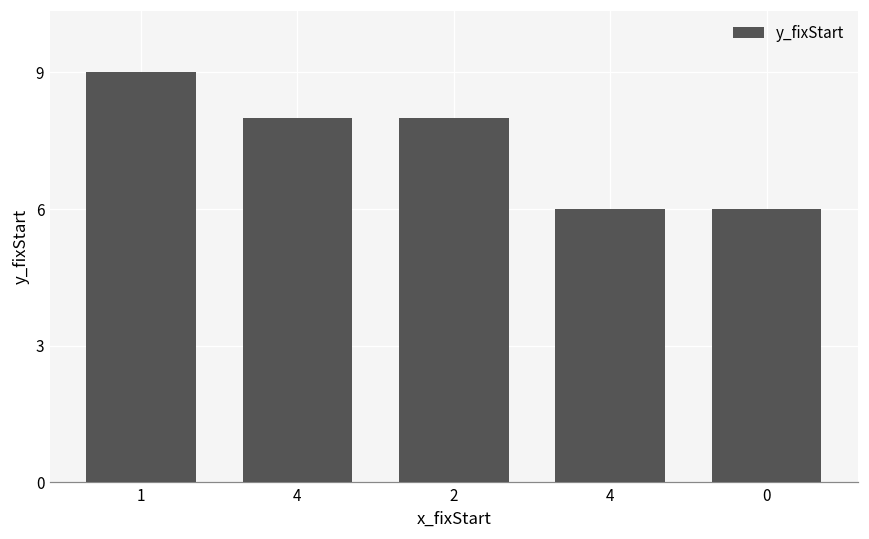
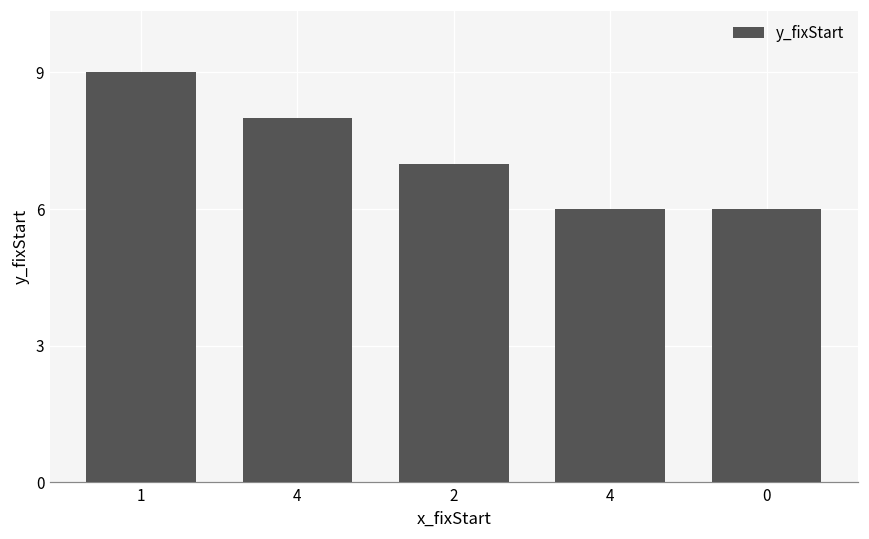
2: 8 -> 7
